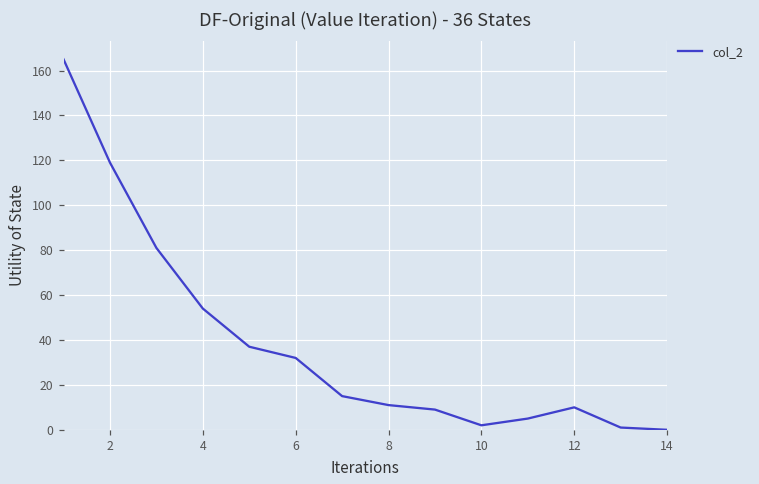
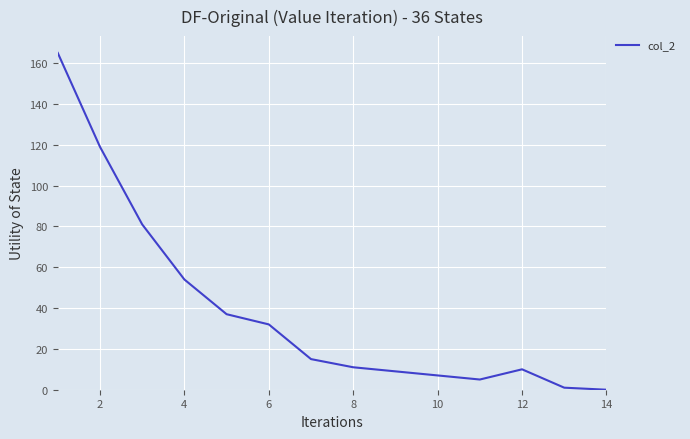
10: 2 -> 7
